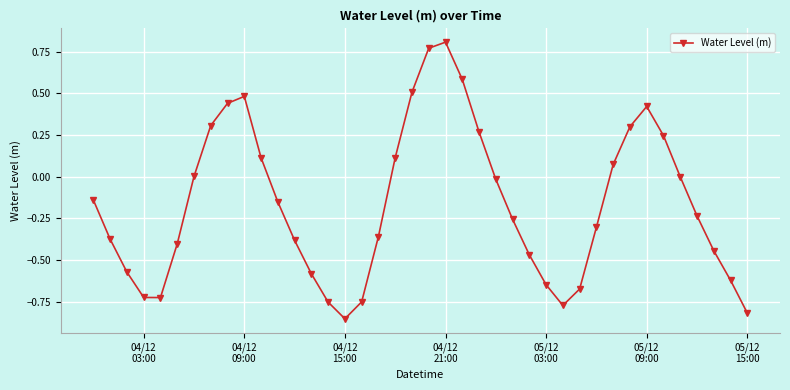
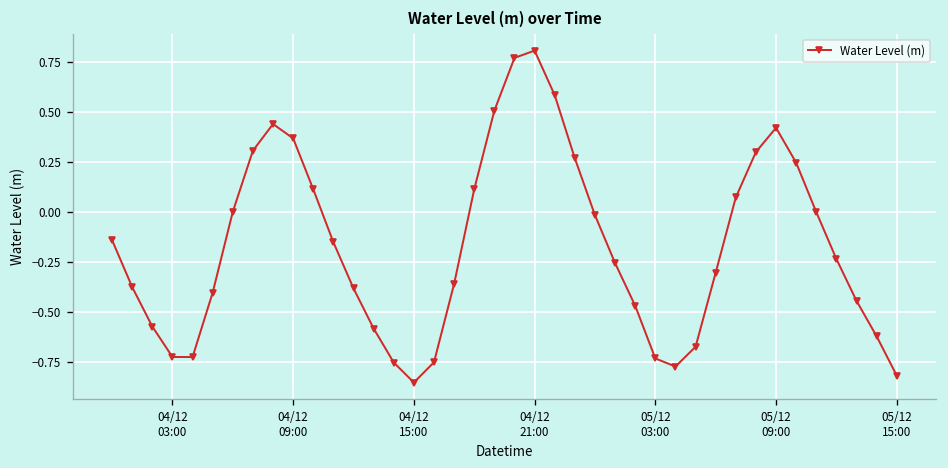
04/12 09:00: 0.48 -> 0.37
05/12 03:00: -0.65 -> -0.73
